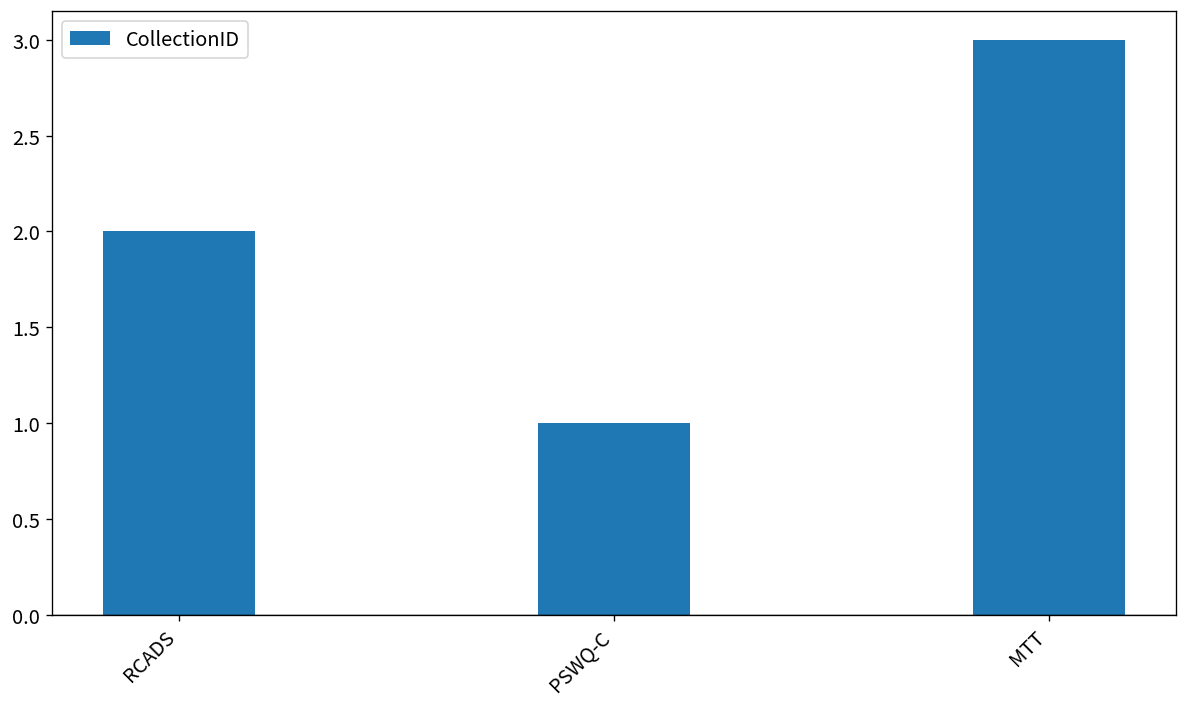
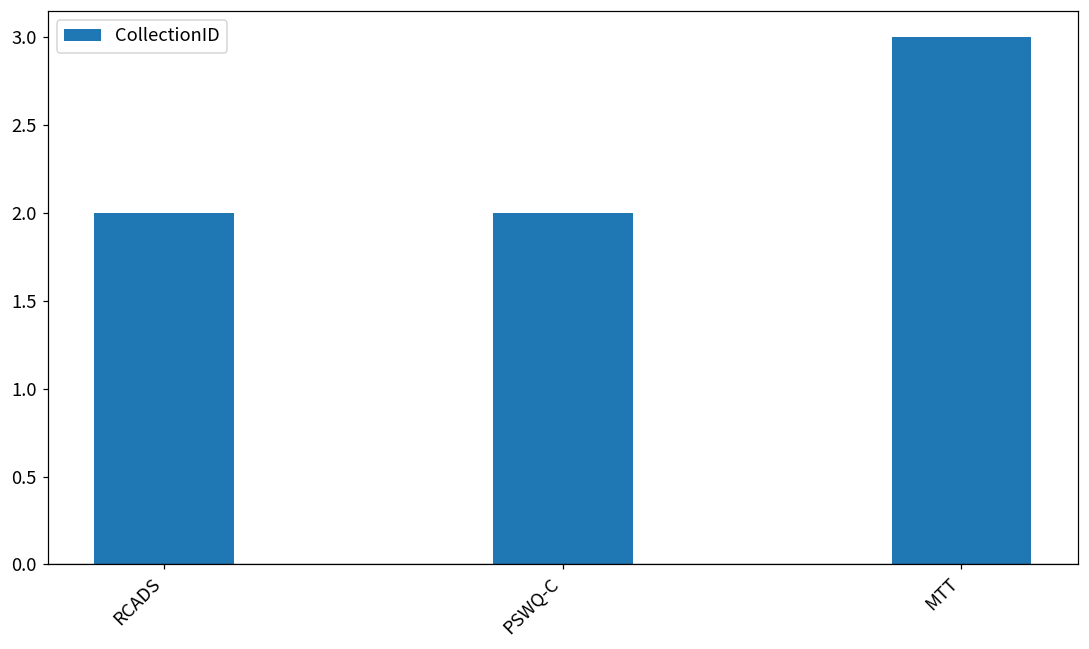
PSWQ-C: 1 -> 2
